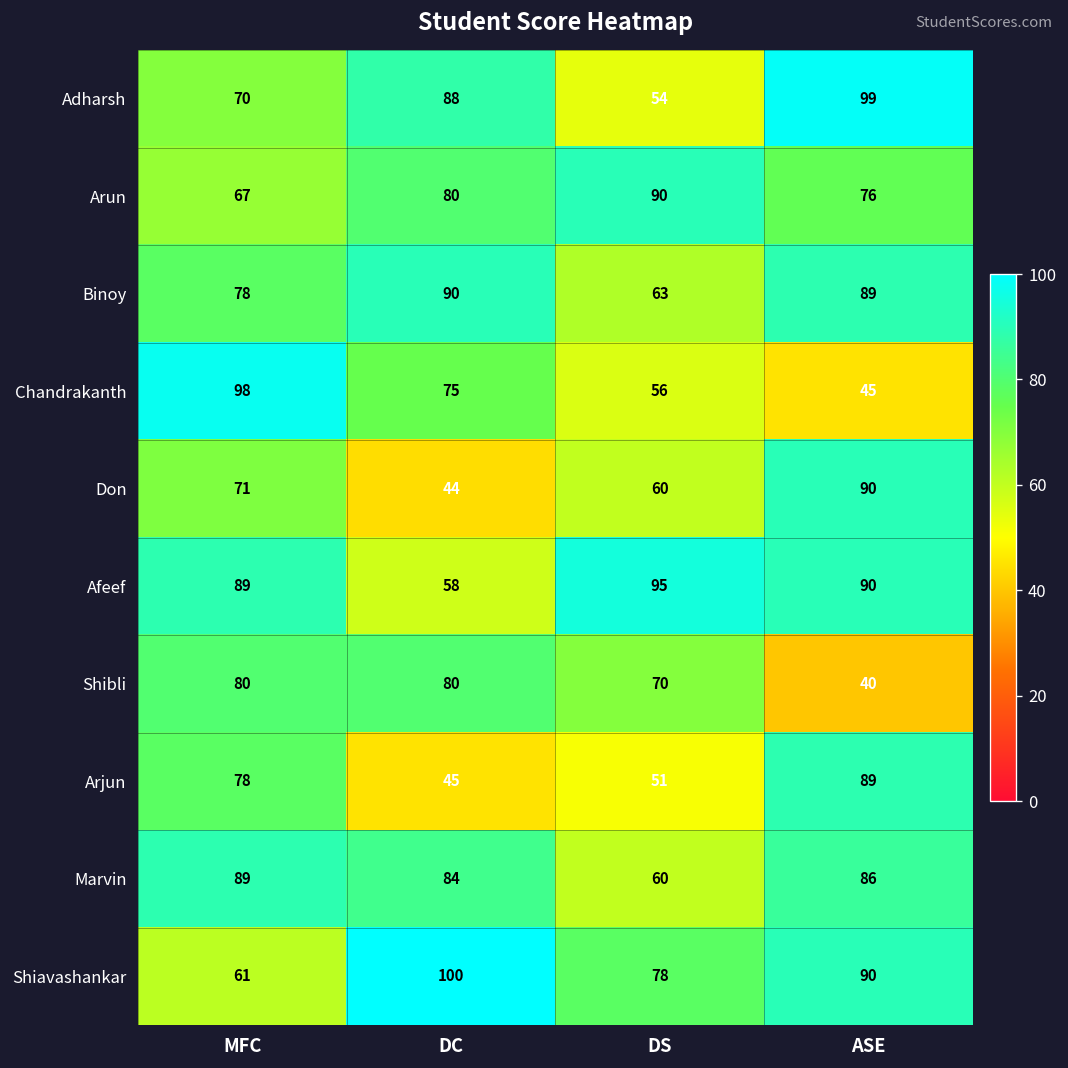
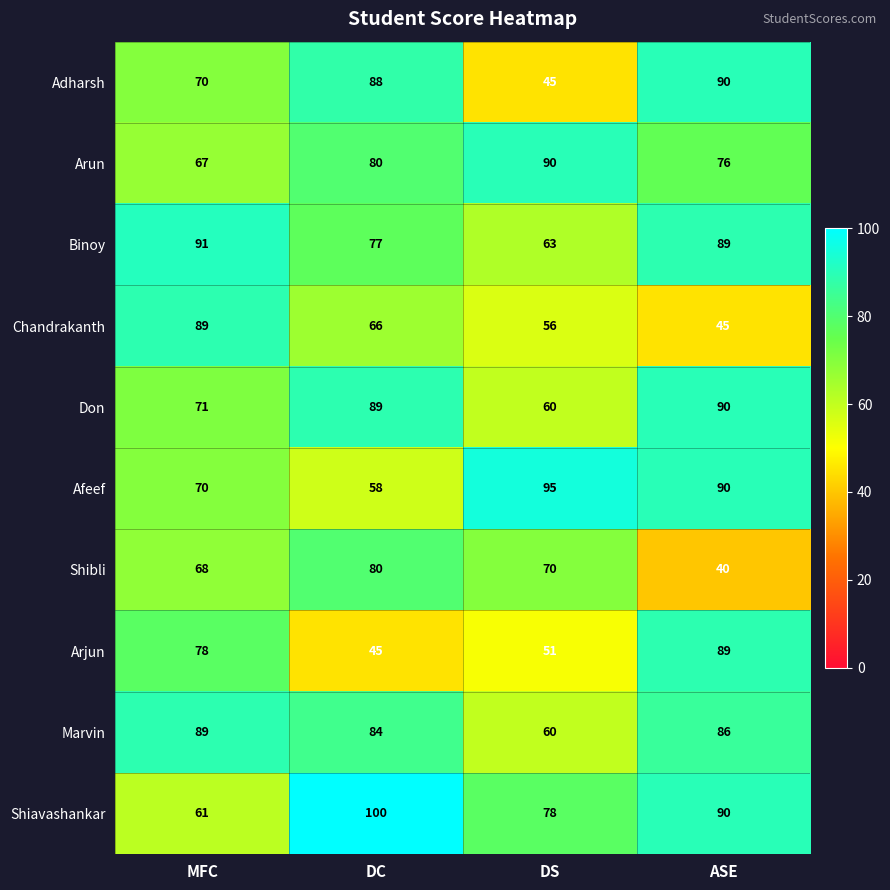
Adharsh, DS: 54 -> 45
Adharsh, ASE: 99 -> 90
Binoy, MFC: 78 -> 91
Binoy, DC: 90 -> 77
Chandrakanth, MFC: 98 -> 89
Chandrakanth, DC: 75 -> 66
Don, DC: 44 -> 89
Afeef, MFC: 89 -> 70
Shibli, MFC: 80 -> 68
